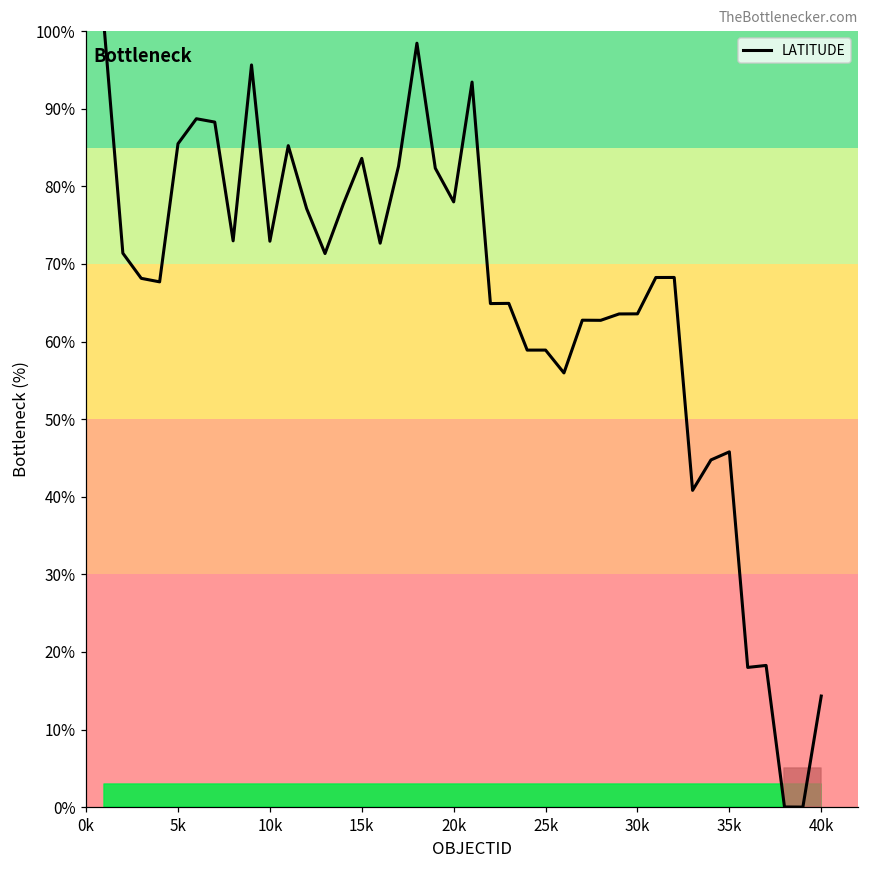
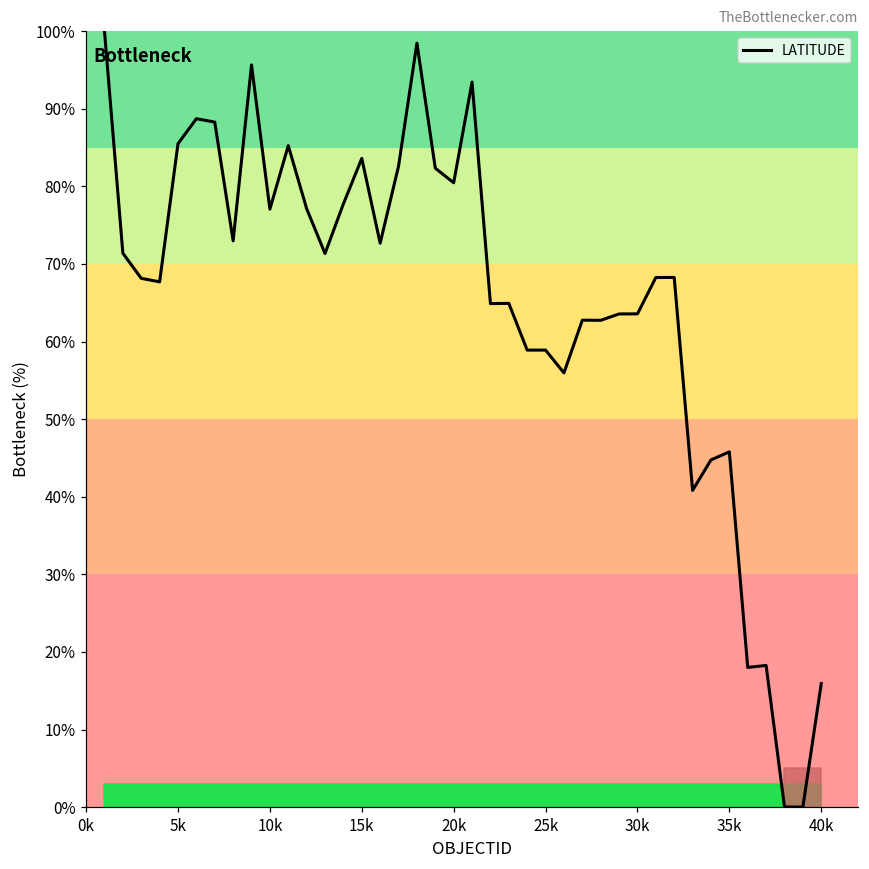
LATITUDE, 10k: 73% -> 77%
LATITUDE, 20k: 78% -> 80%
LATITUDE, 40k: 14% -> 16%
